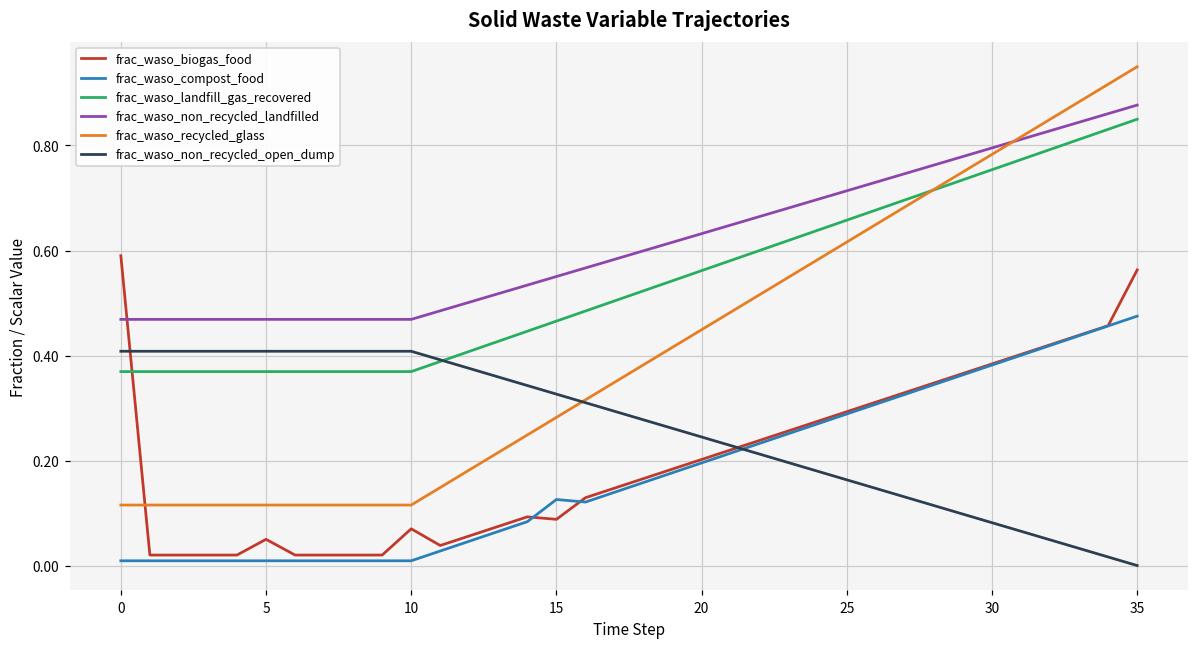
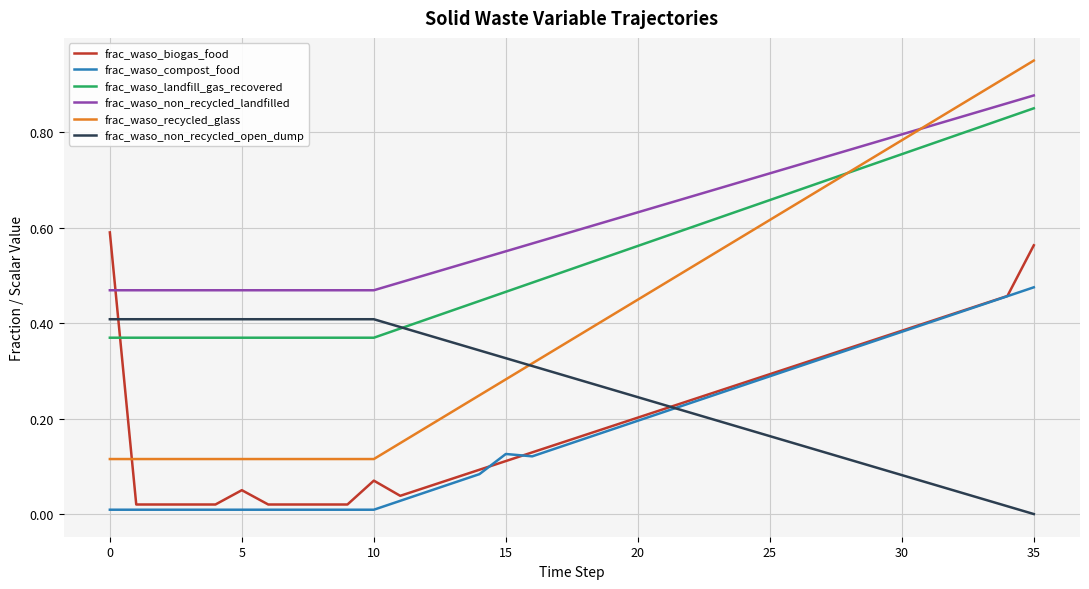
frac_waso_biogas_food, 15: 0.09 -> 0.11
